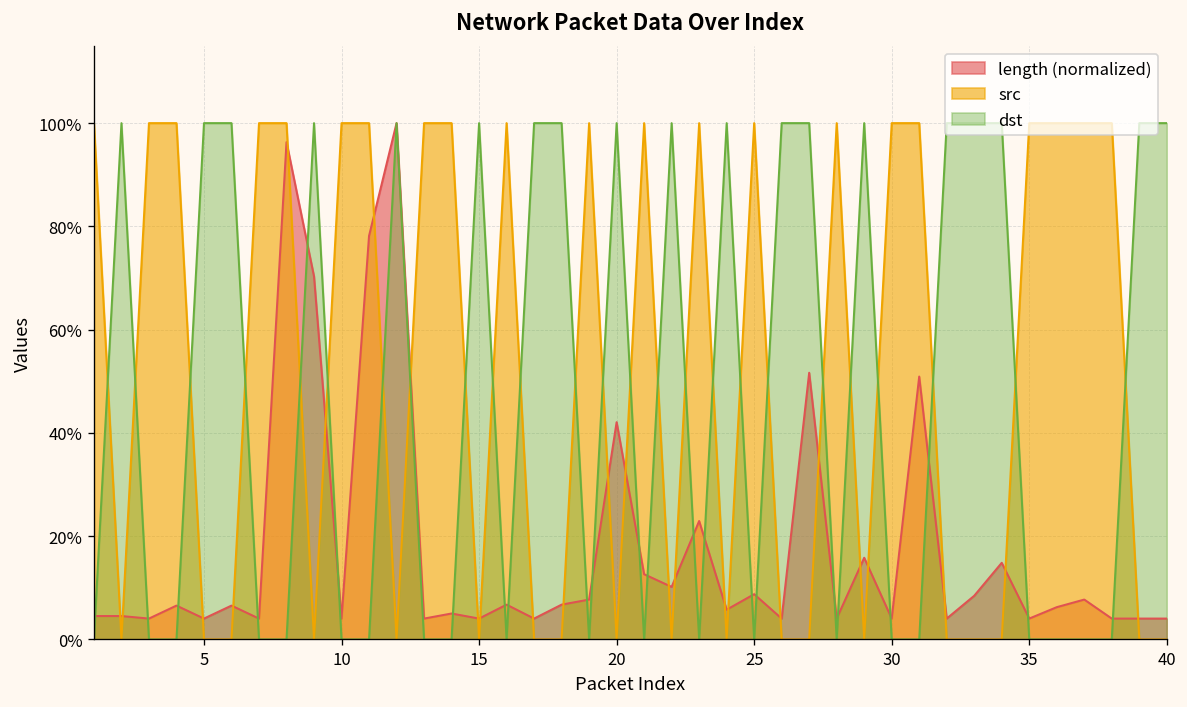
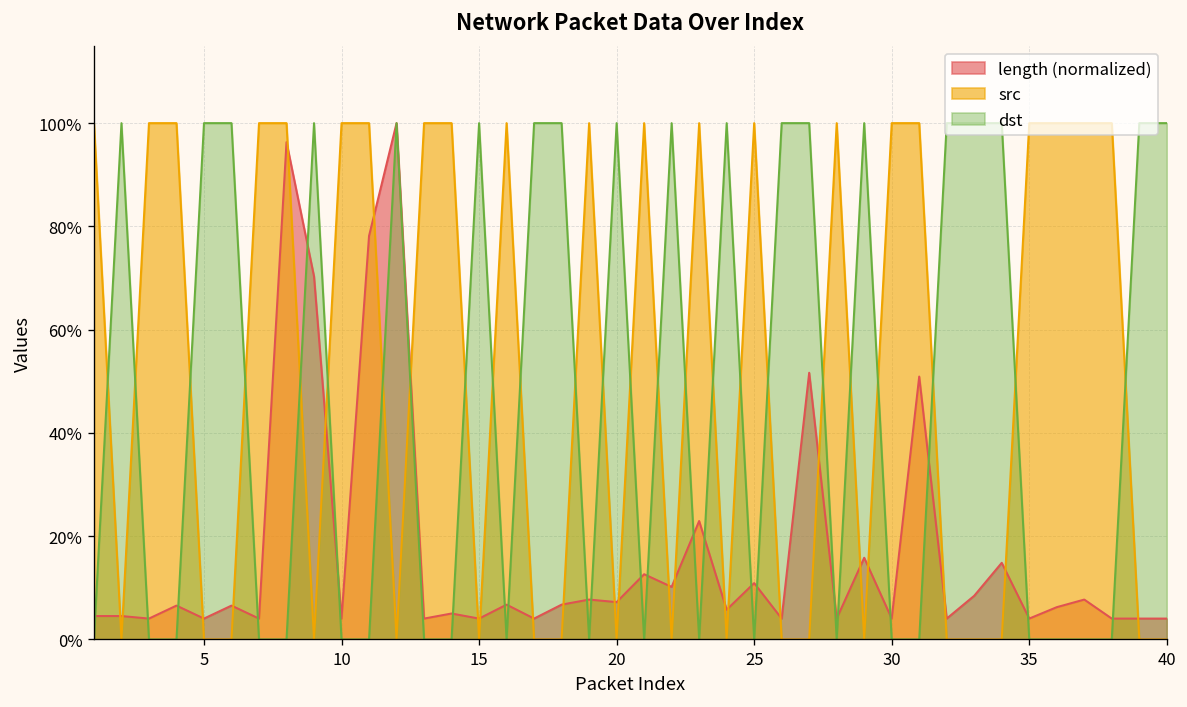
length (normalized), 20: 42% -> 7%
length (normalized), 25: 9% -> 11%
